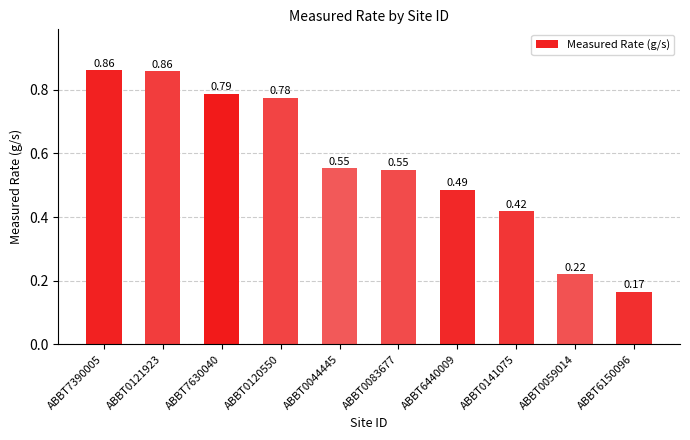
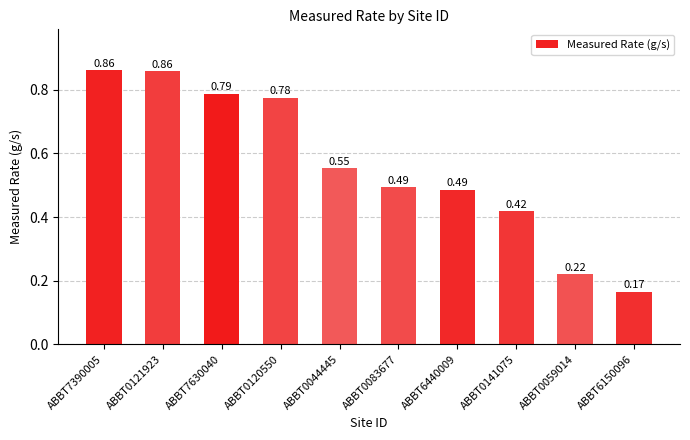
ABBT0083677: 0.55 -> 0.49
